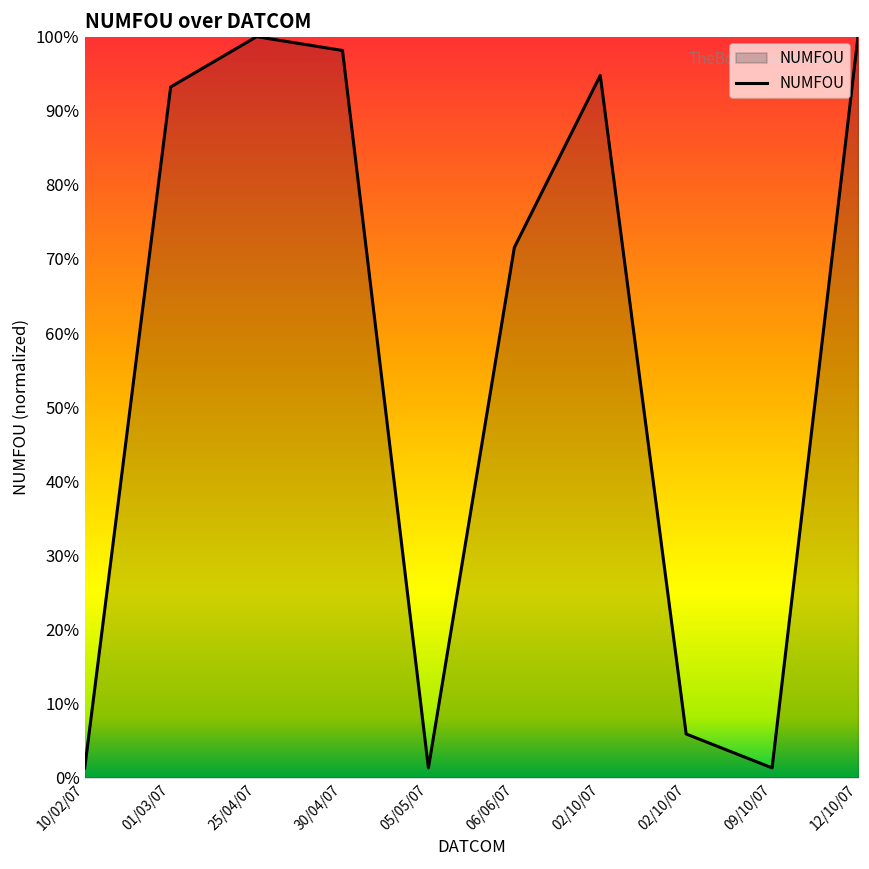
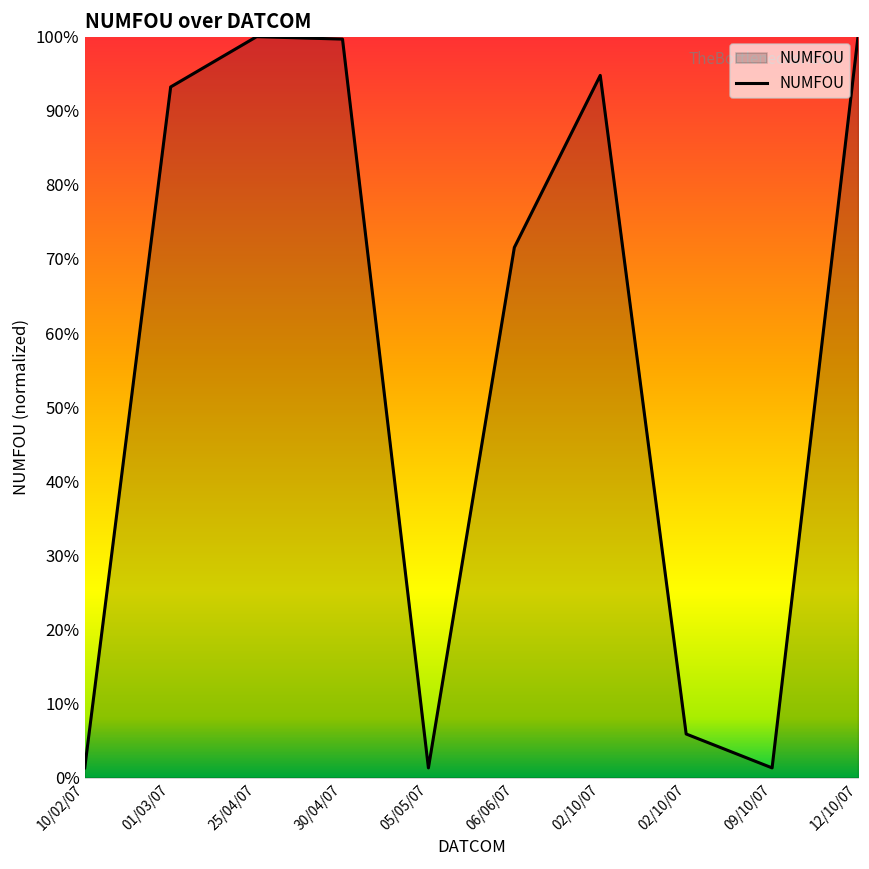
30/04/07: 98% -> 100%
